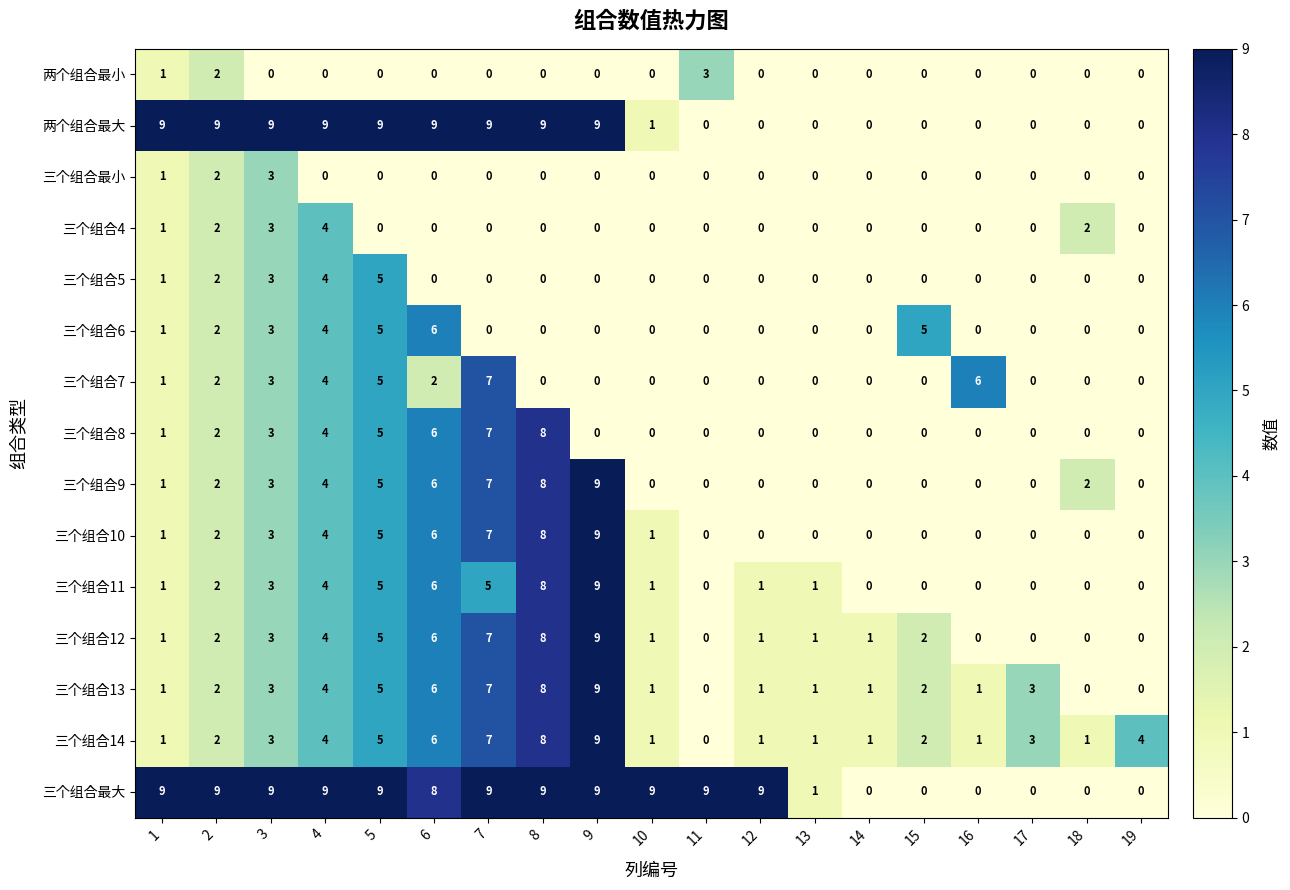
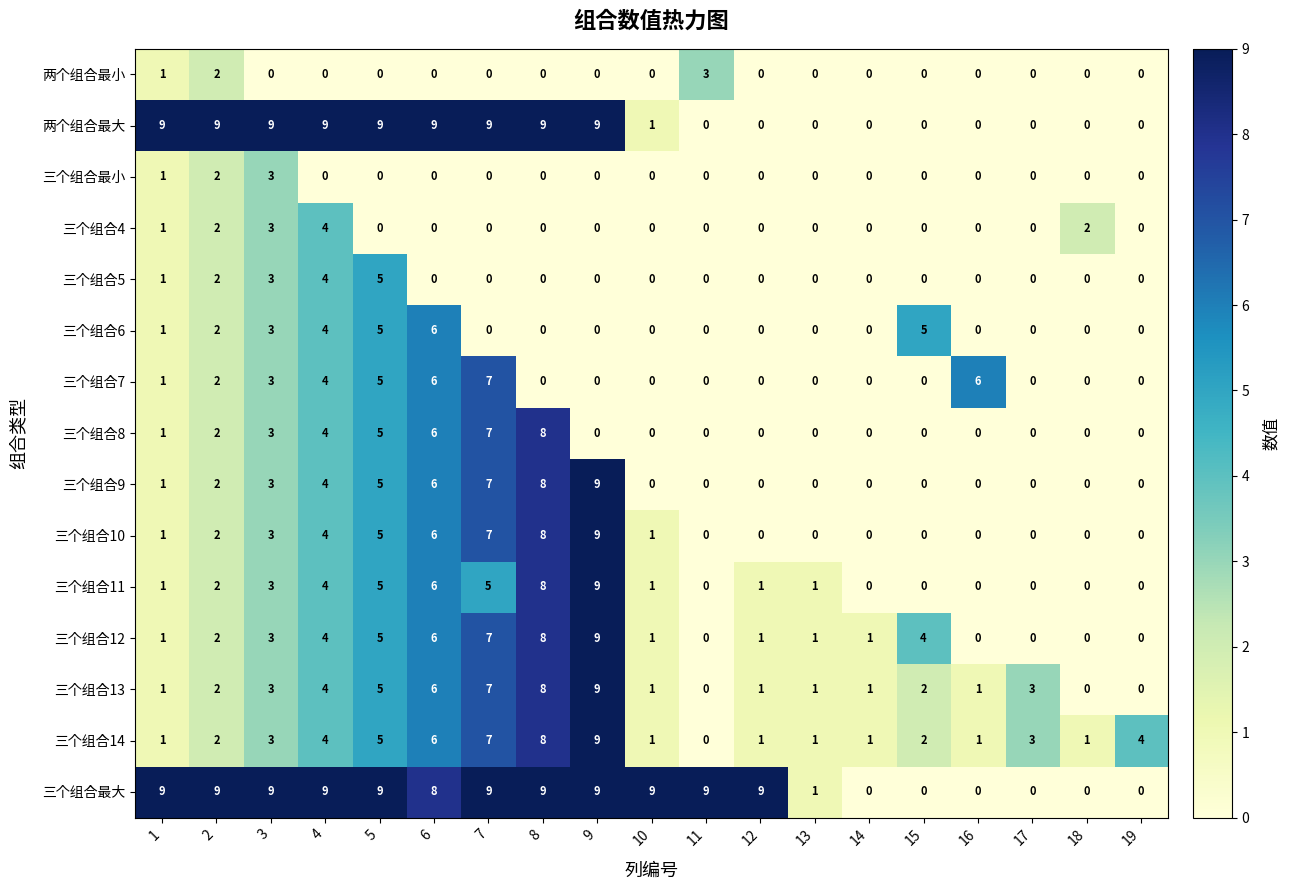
三个组合7, 6: 2 -> 6
三个组合9, 18: 2 -> 0
三个组合12, 15: 2 -> 4
